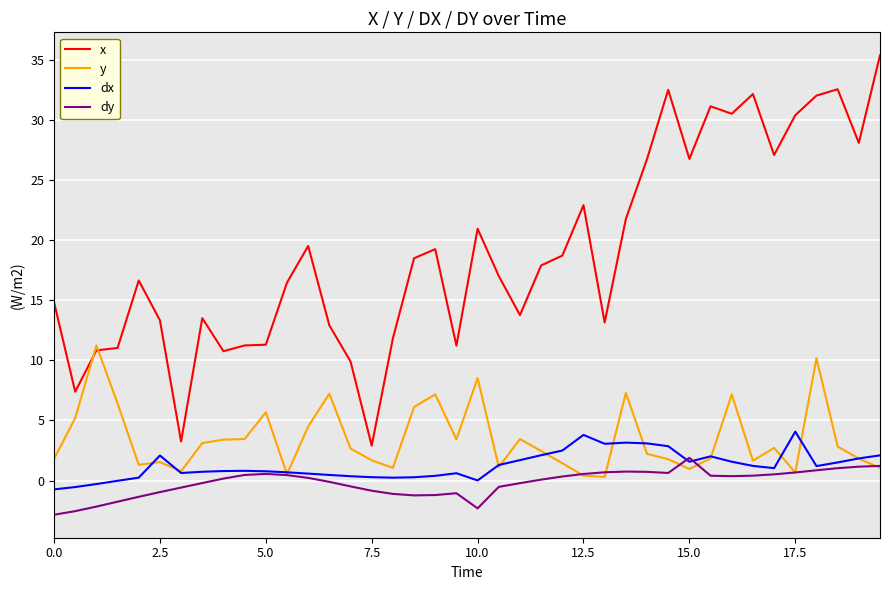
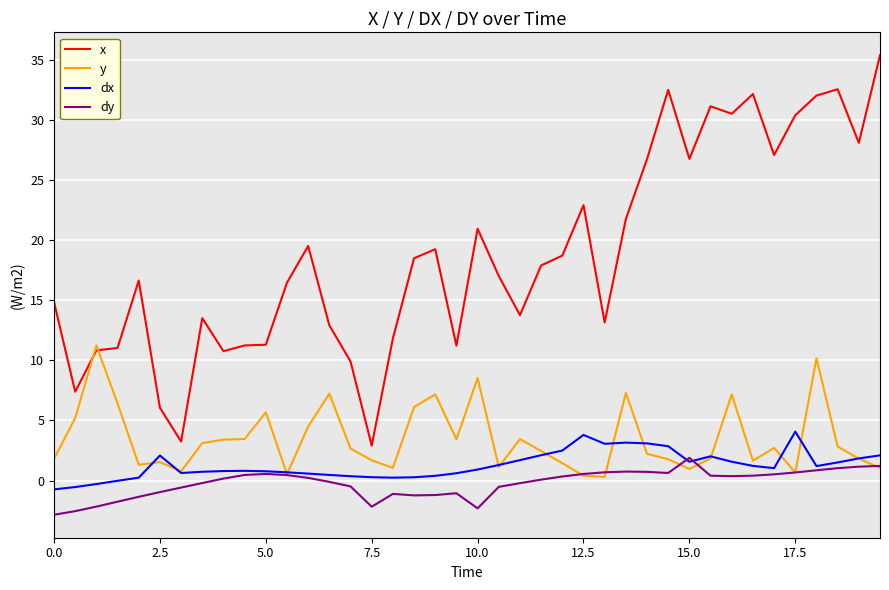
x, 2.5: 13.3 -> 6.1
dy, 7.5: -0.8 -> -2.2
dx, 10.0: 0.0 -> 0.9
